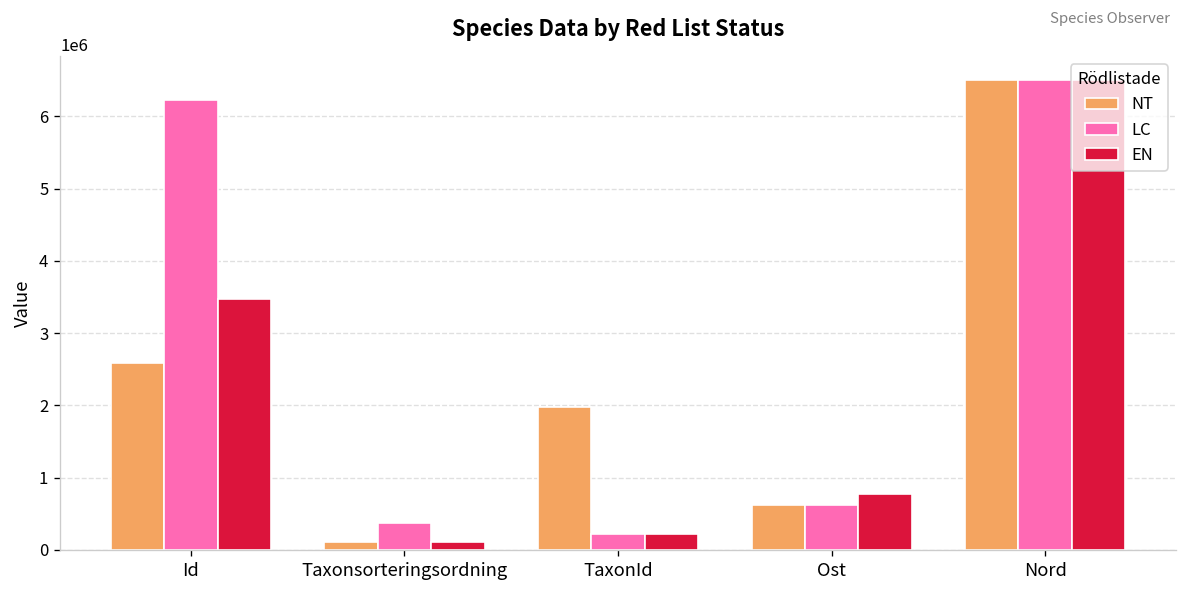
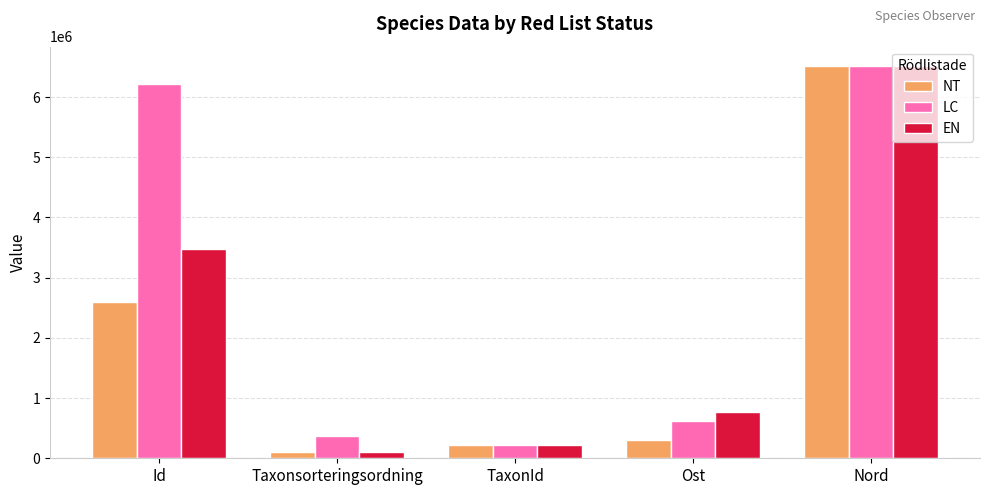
NT, TaxonId: 2000000 -> 200000
NT, Ost: 600000 -> 300000
